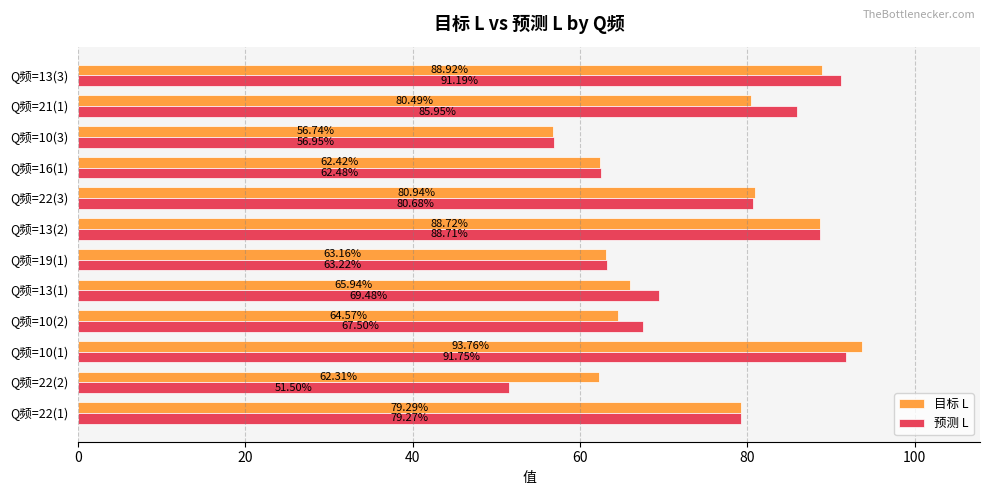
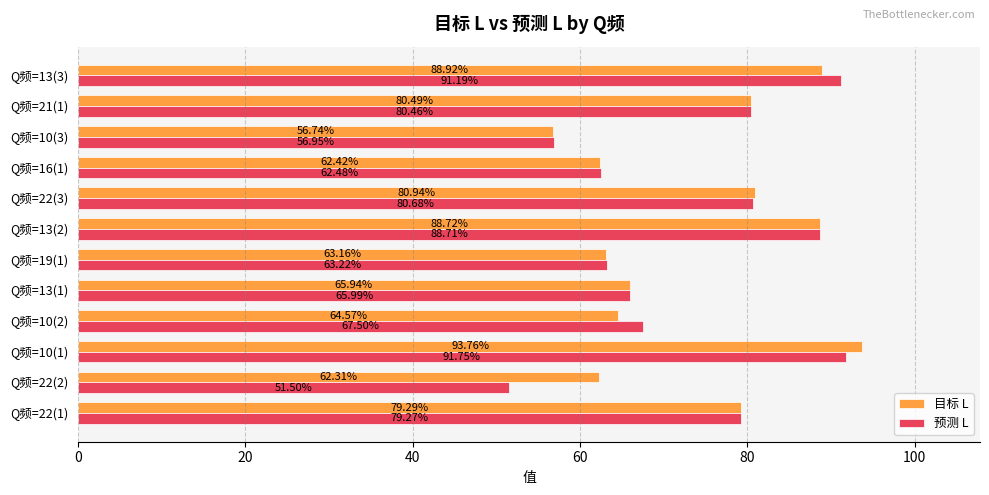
预测 L, Q频=21(1): 85.95% -> 80.46%
预测 L, Q频=13(1): 69.48% -> 65.99%
